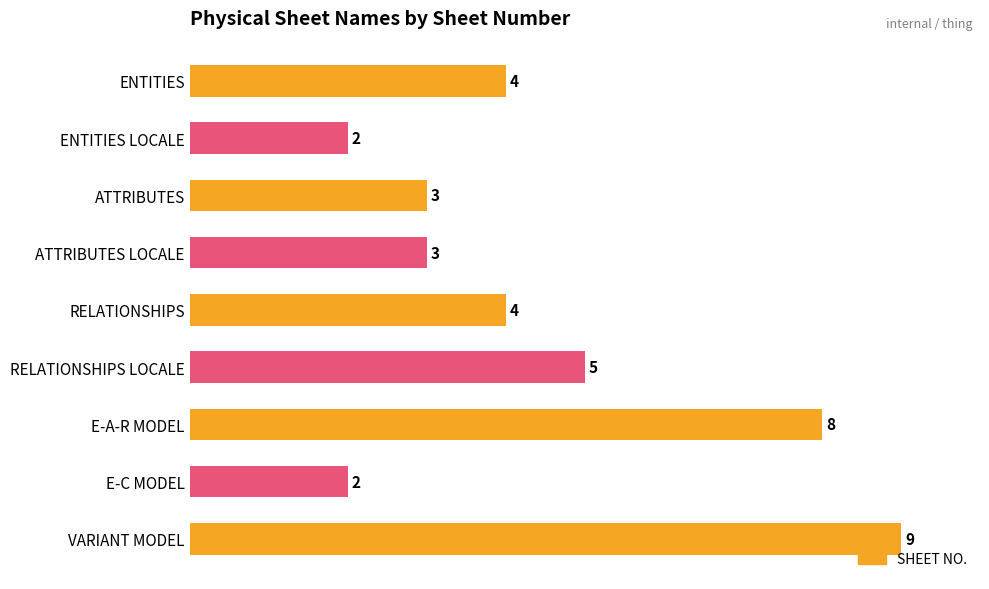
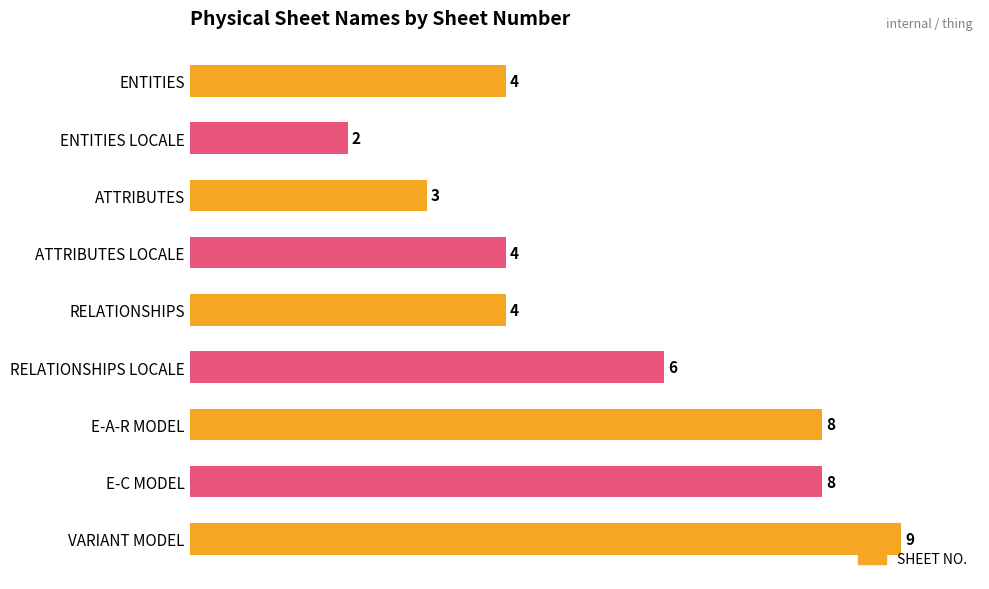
ATTRIBUTES LOCALE: 3 -> 4
RELATIONSHIPS LOCALE: 5 -> 6
E-C MODEL: 2 -> 8
